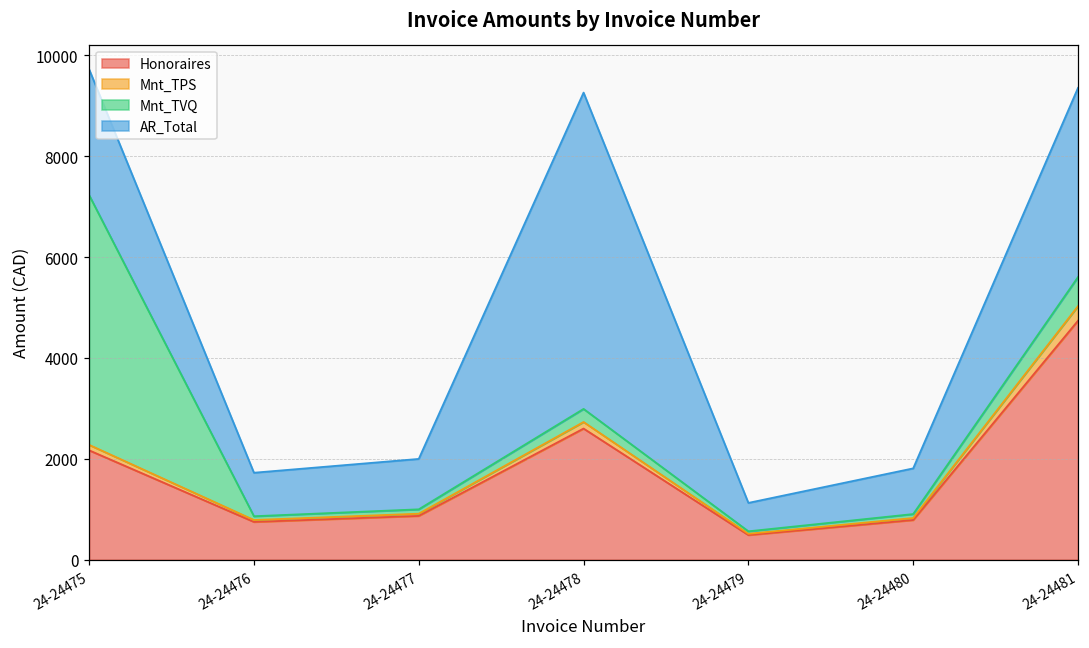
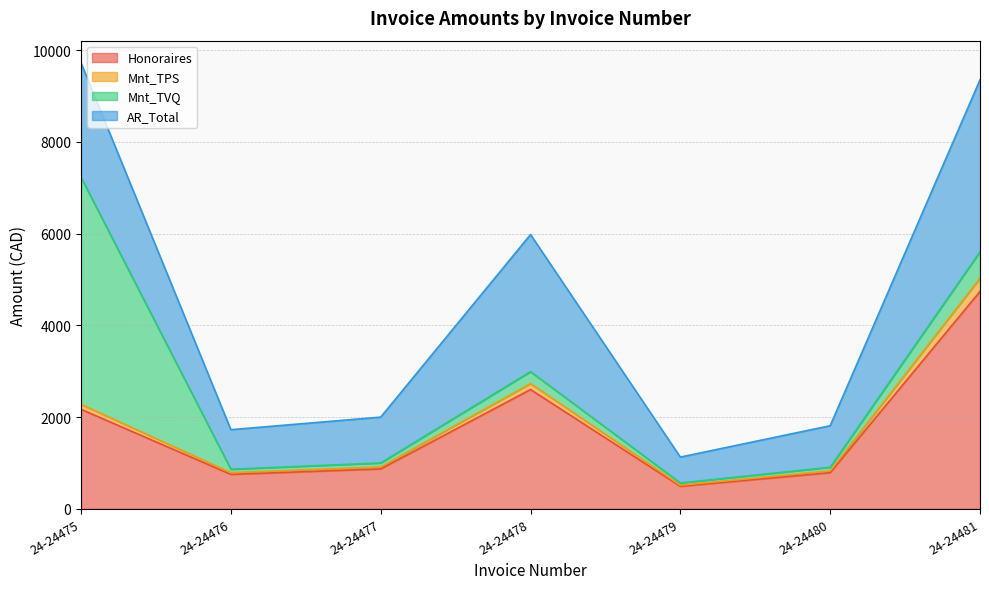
AR_Total, 24-24478: 6300 -> 3000
